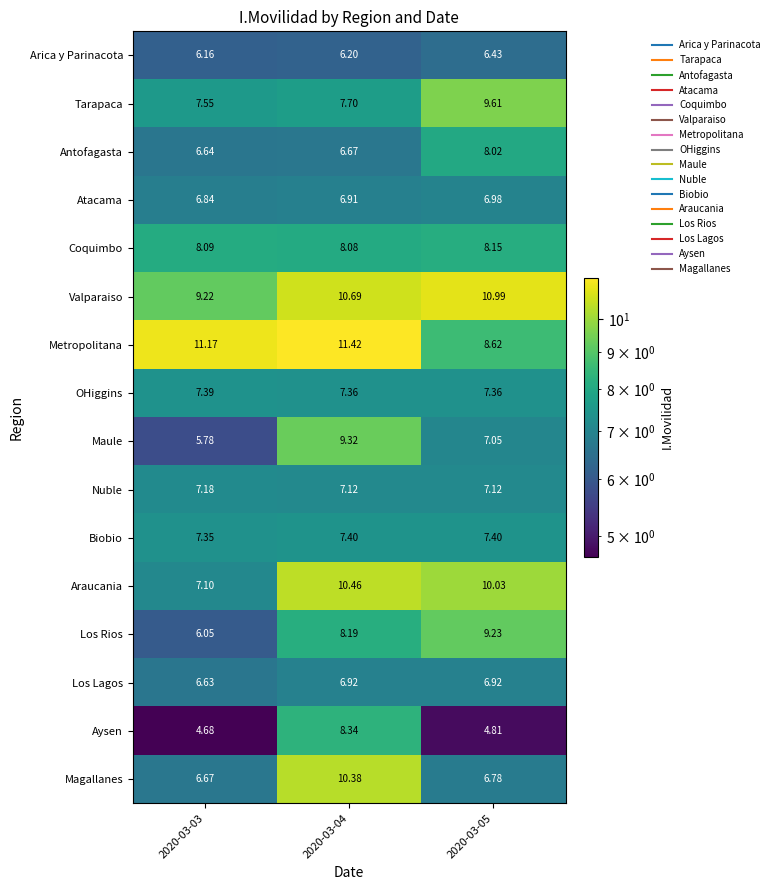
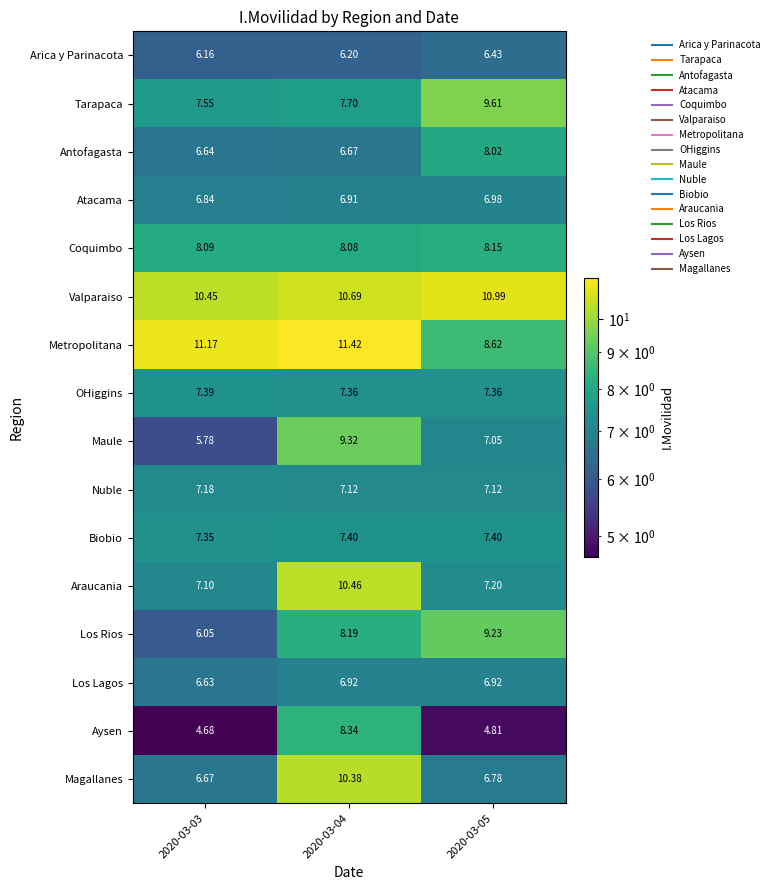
Valparaiso, 2020-03-03: 9.22 -> 10.45
Araucania, 2020-03-05: 10.03 -> 7.20
